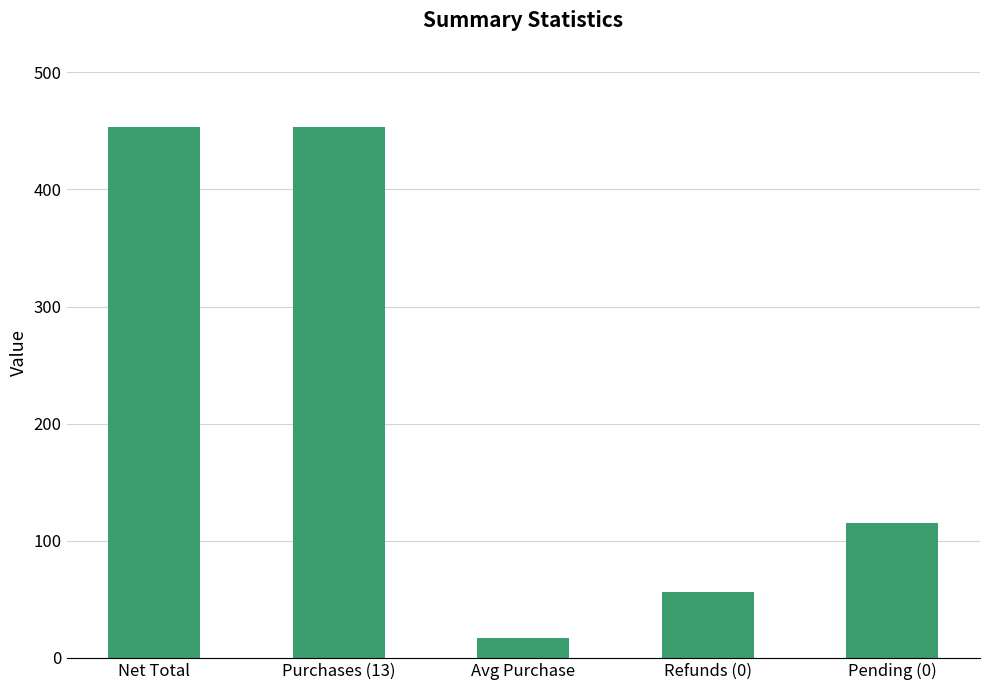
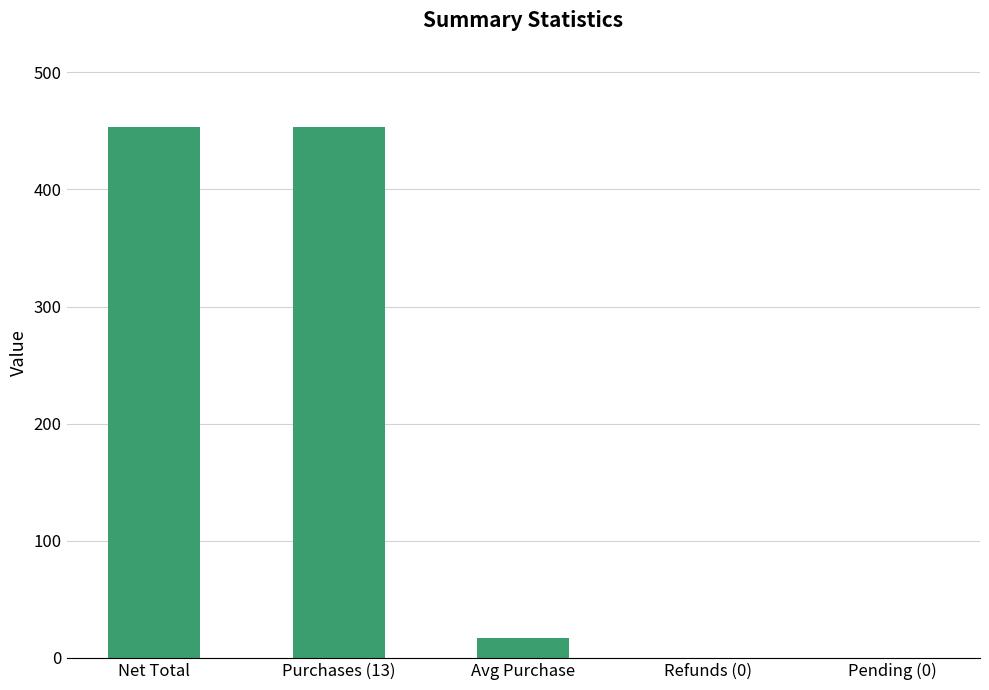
Refunds (0): 56 -> 0
Pending (0): 115 -> 0
